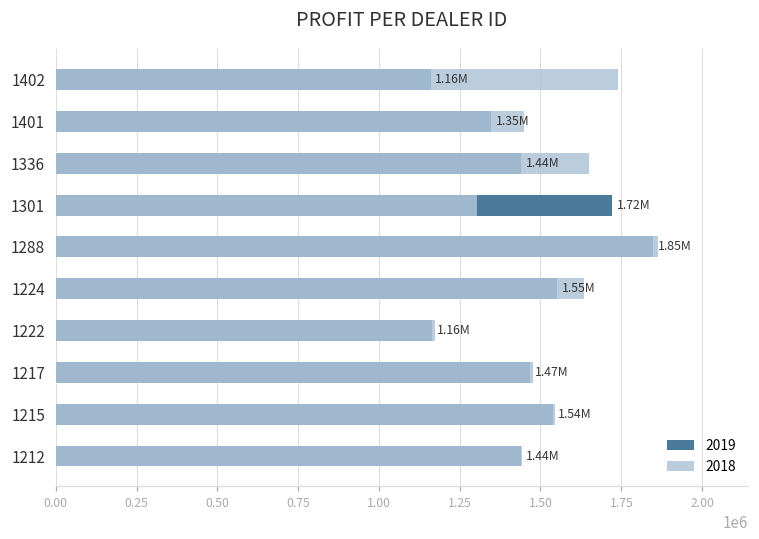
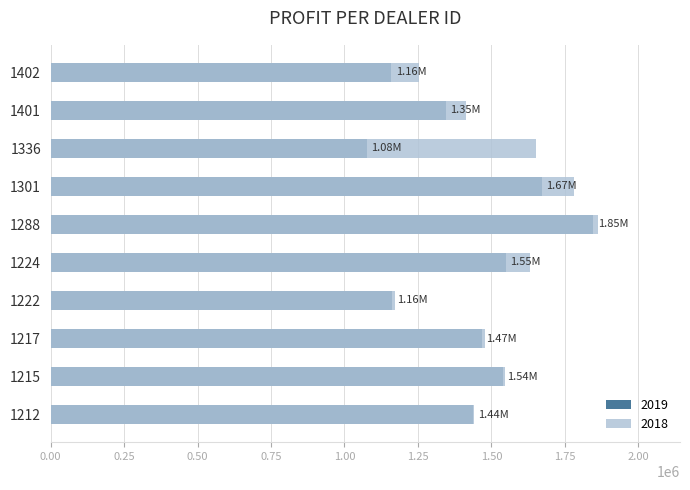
2018, 1402: 1740000 -> 1250000
2018, 1401: 1450000 -> 1410000
2019, 1336: 1.44M -> 1.08M
2019, 1301: 1.72M -> 1.67M
2018, 1301: 1300000 -> 1780000
